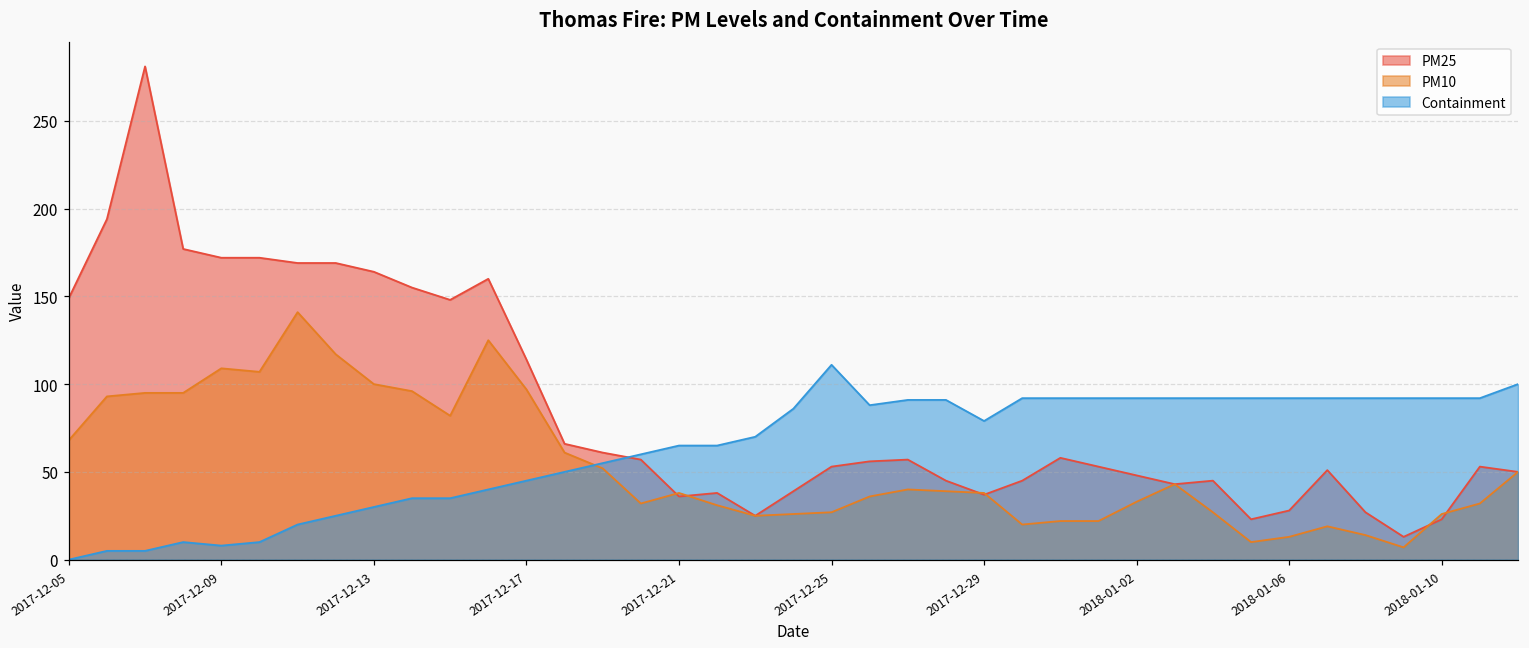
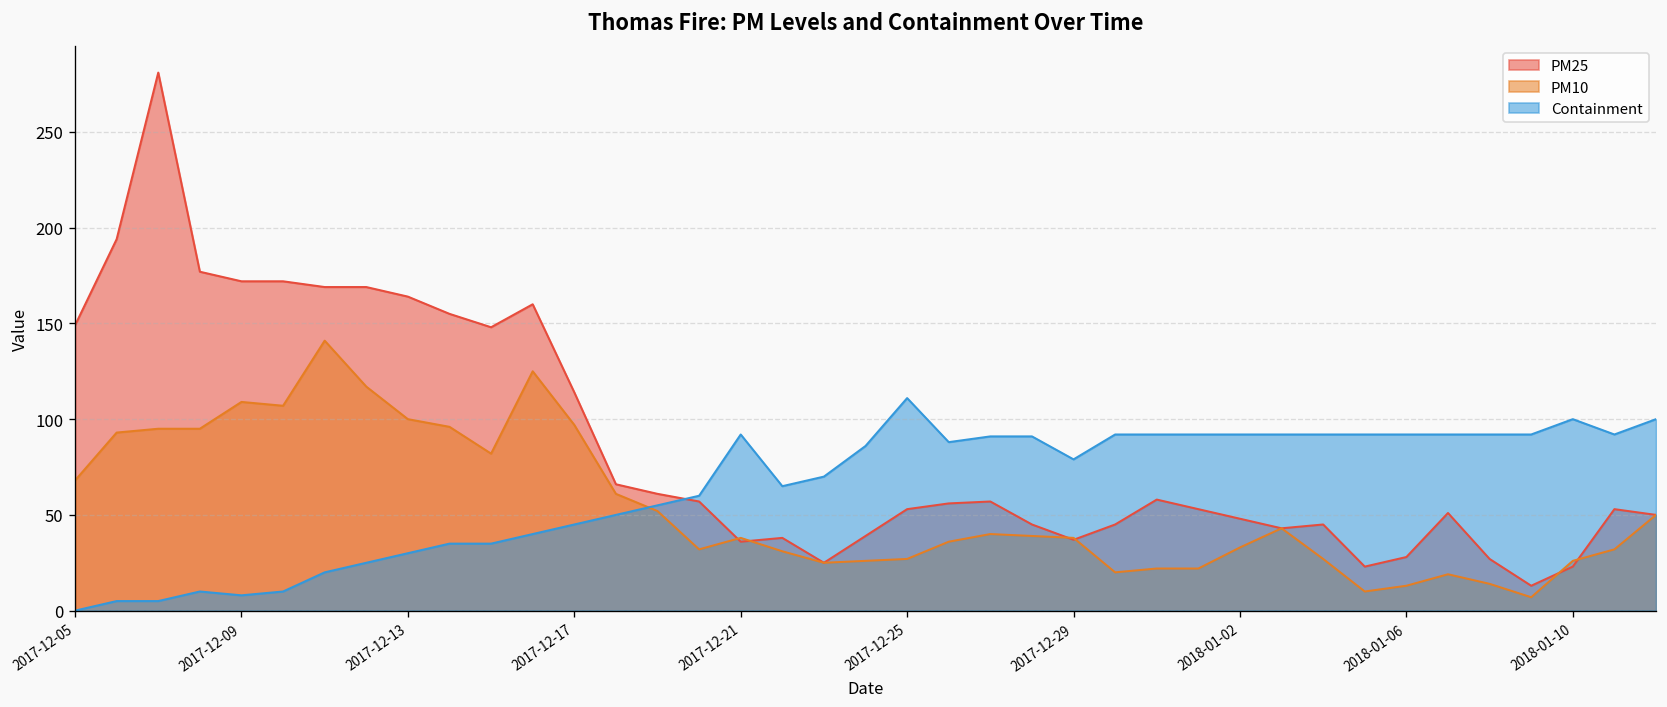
Containment, 2017-12-21: 65 -> 92
Containment, 2018-01-10: 92 -> 100
